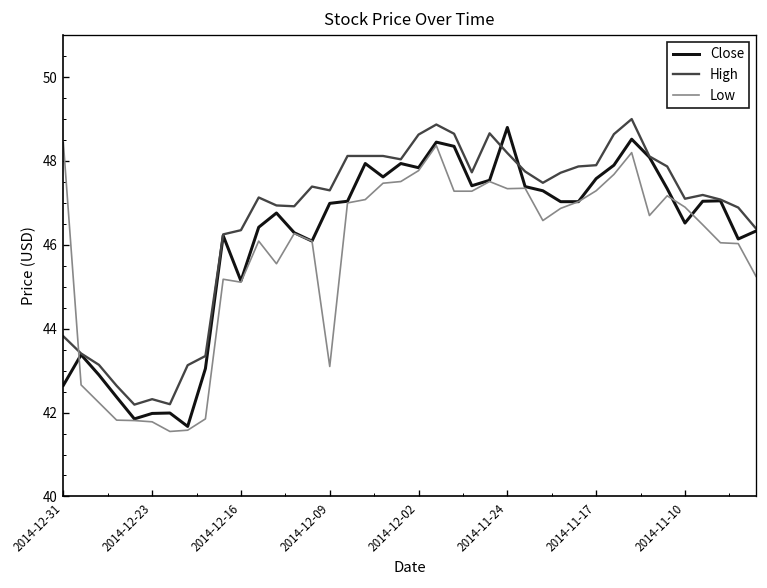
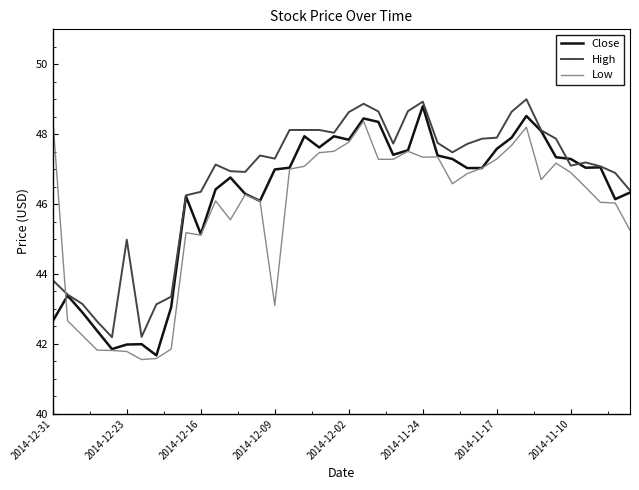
High, 2014-12-23: 42.3 -> 45.0
High, 2014-11-24: 48.2 -> 48.9
Close, 2014-11-10: 46.5 -> 47.3
